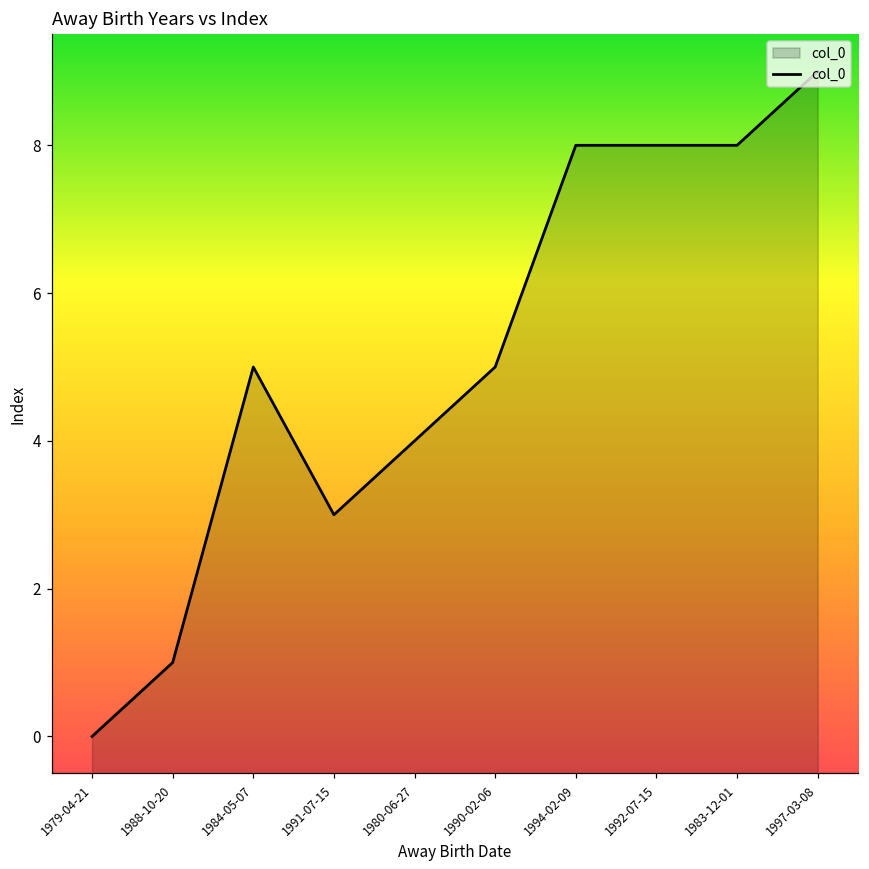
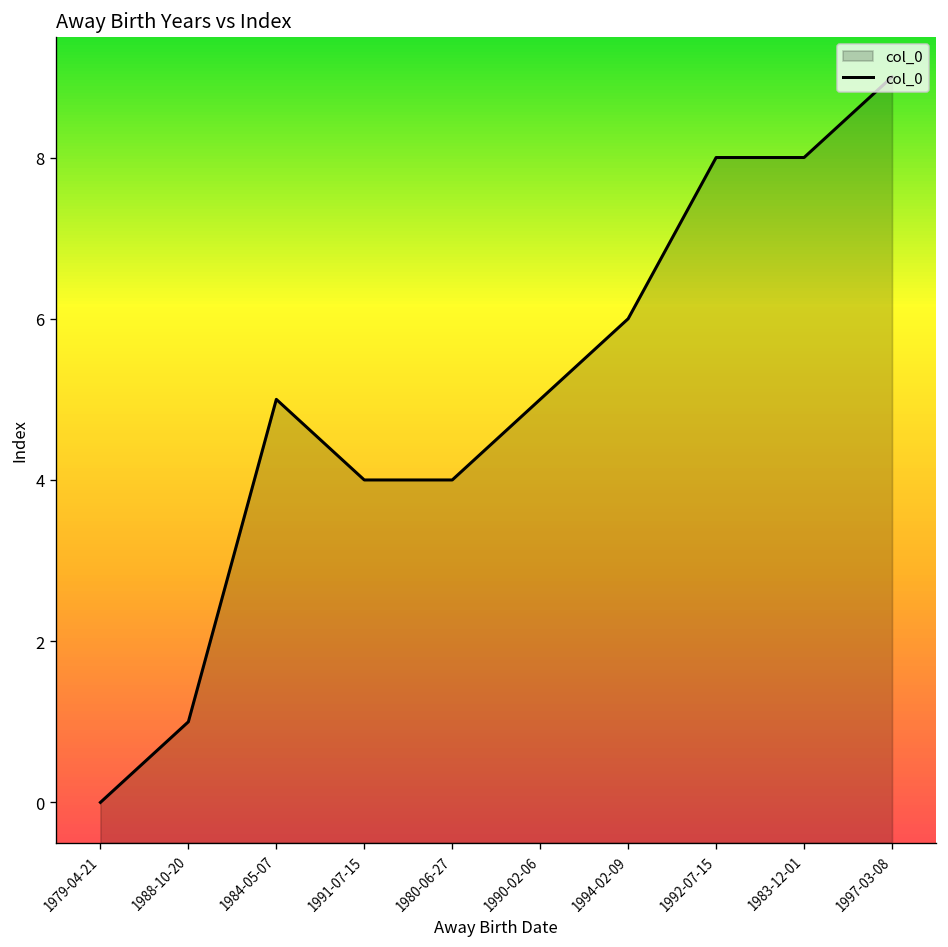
1991-07-15: 3 -> 4
1994-02-09: 8 -> 6
